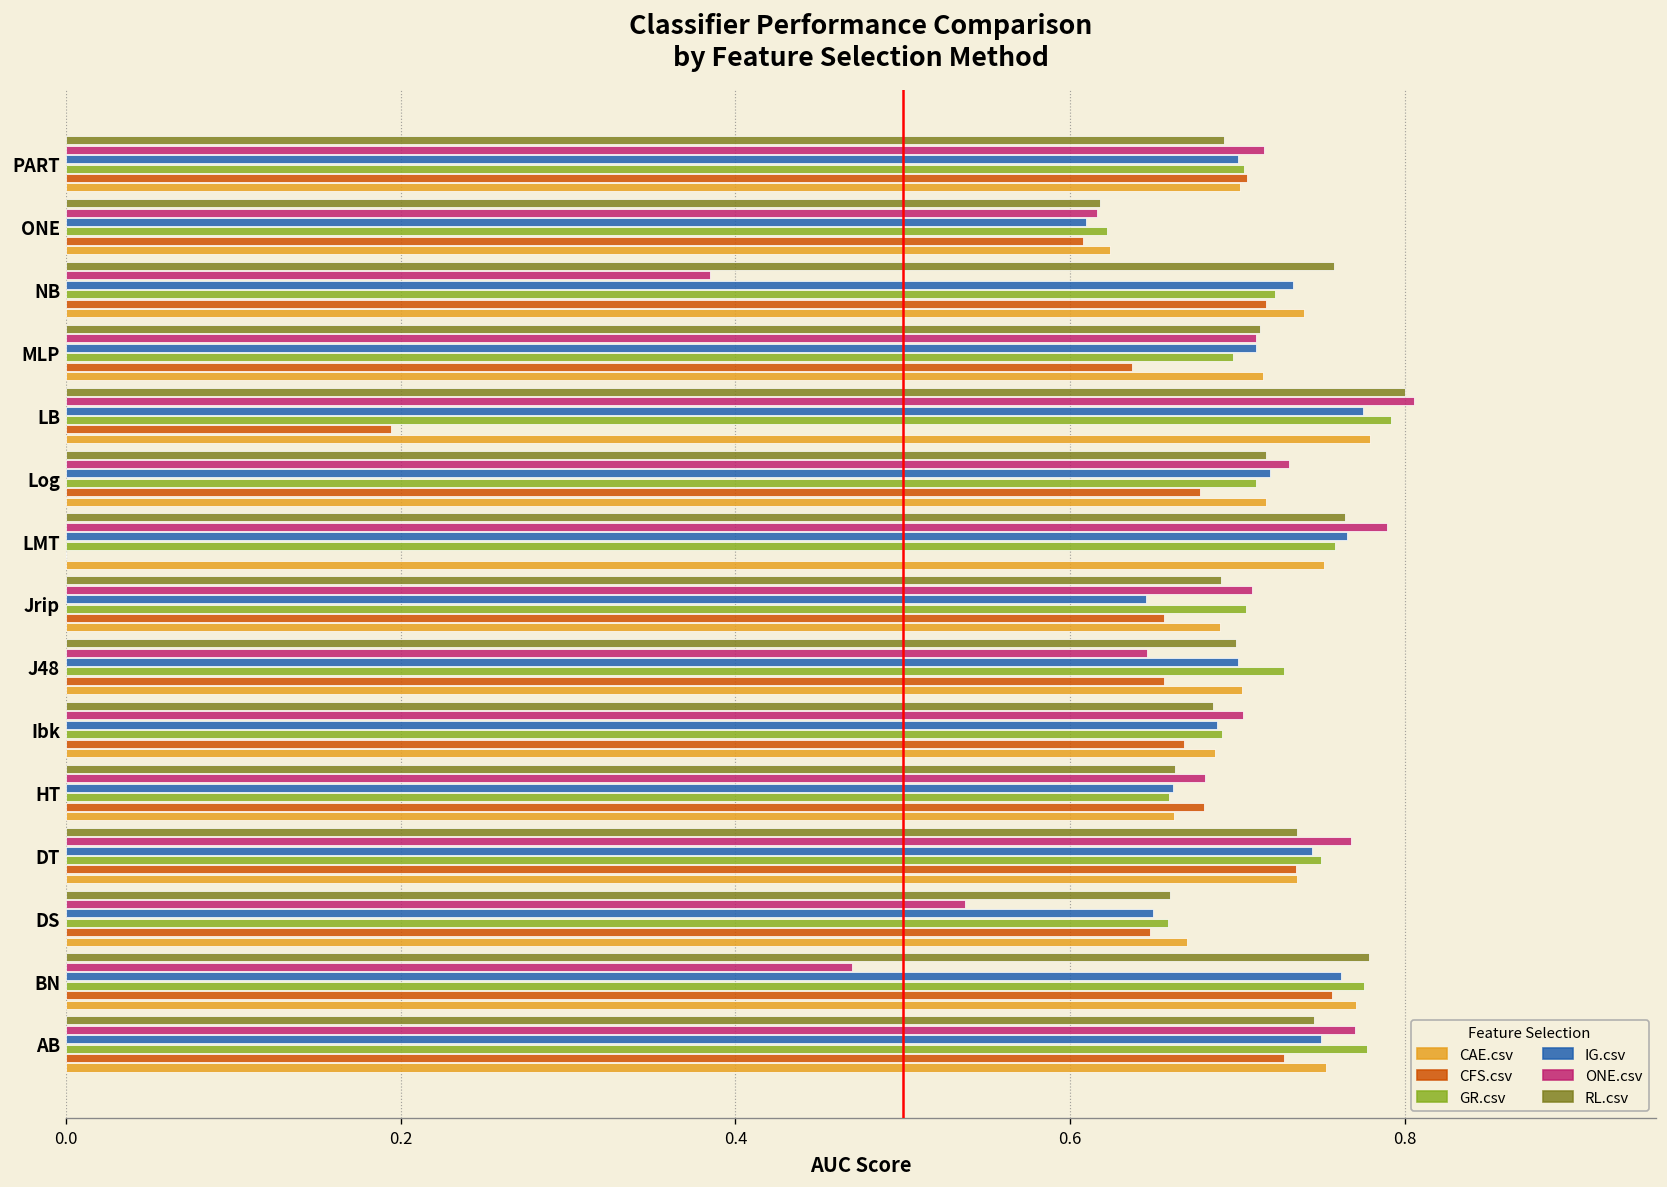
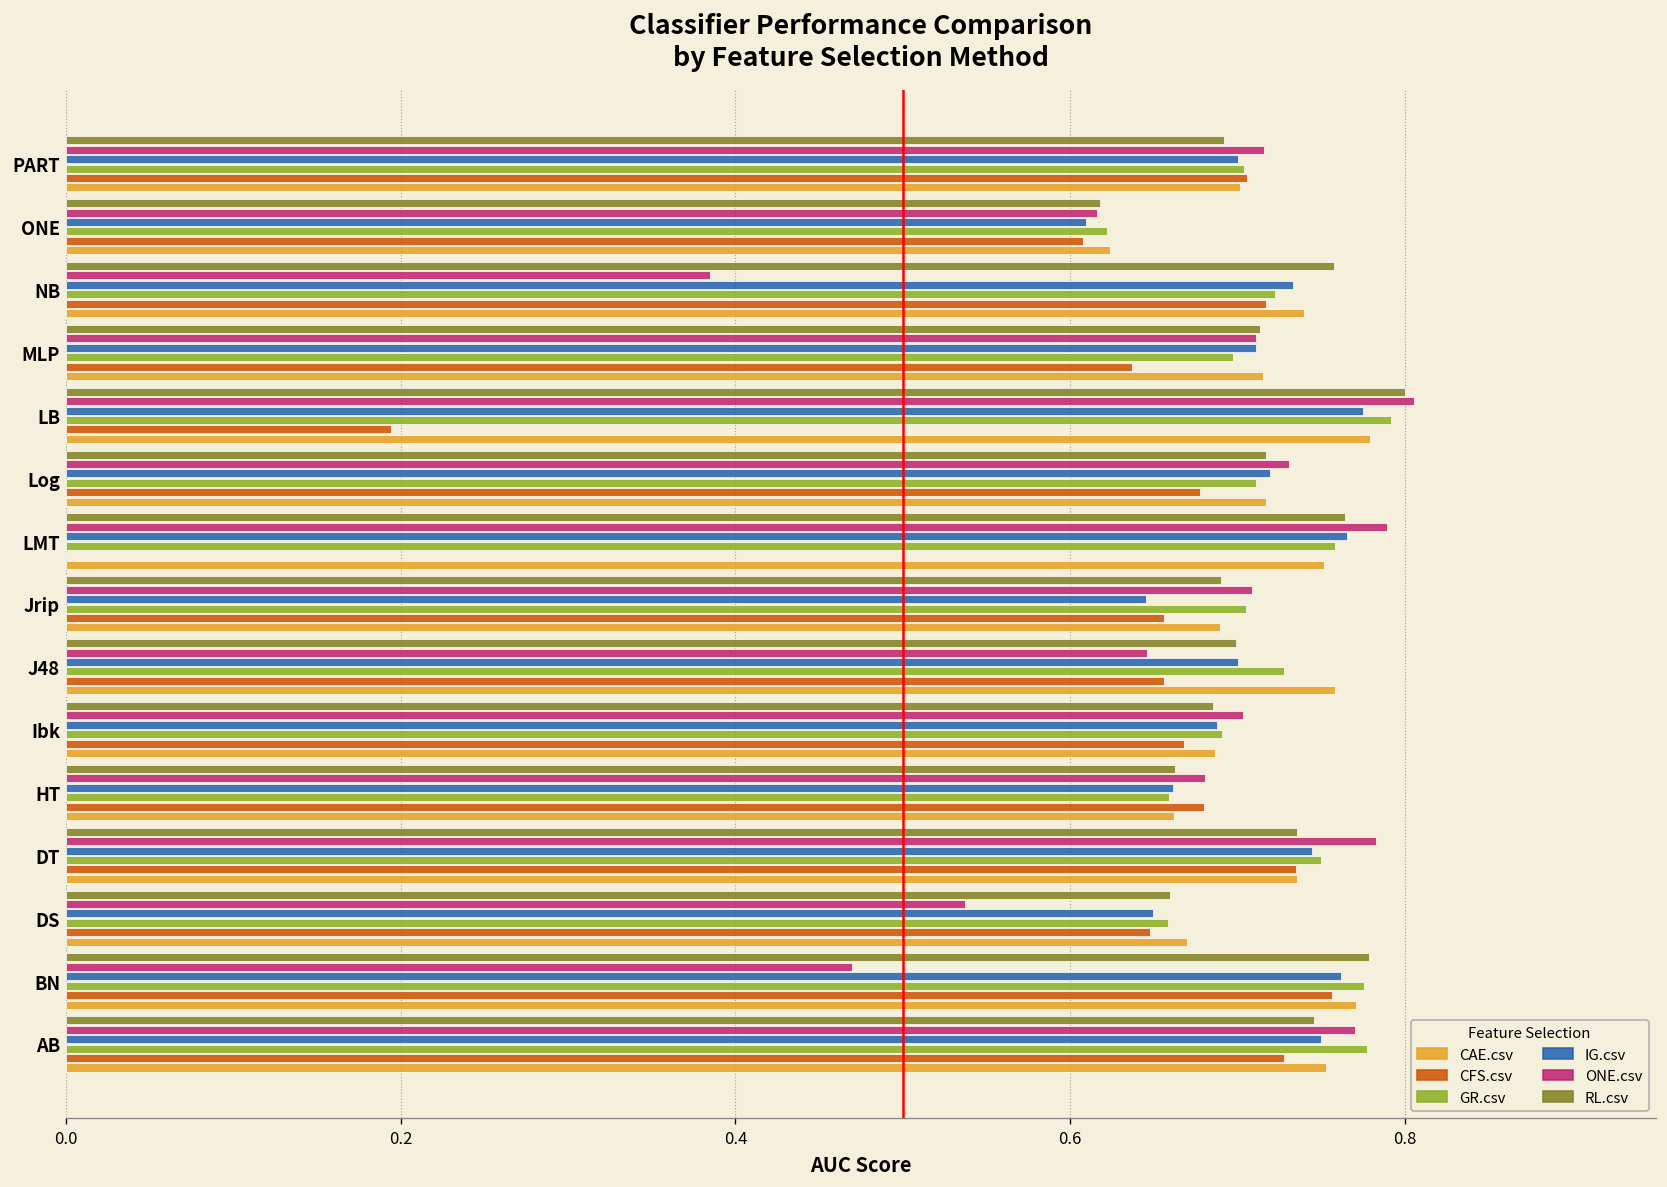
CAE.csv, J48: 0.703 -> 0.758
ONE.csv, DT: 0.768 -> 0.782
